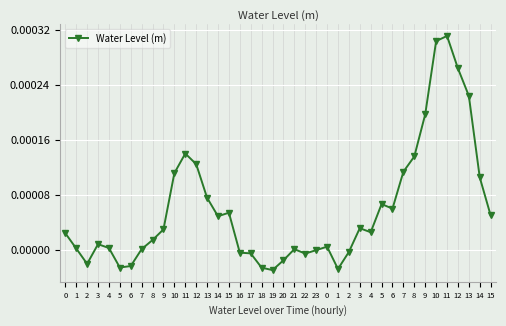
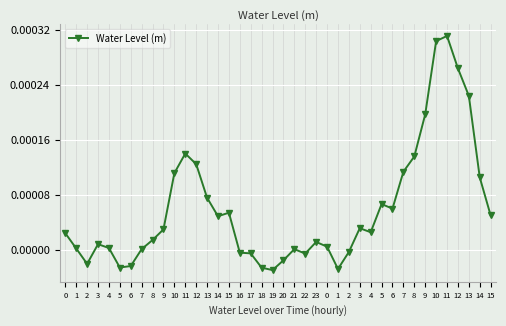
23: 0.00000 -> 0.00001
